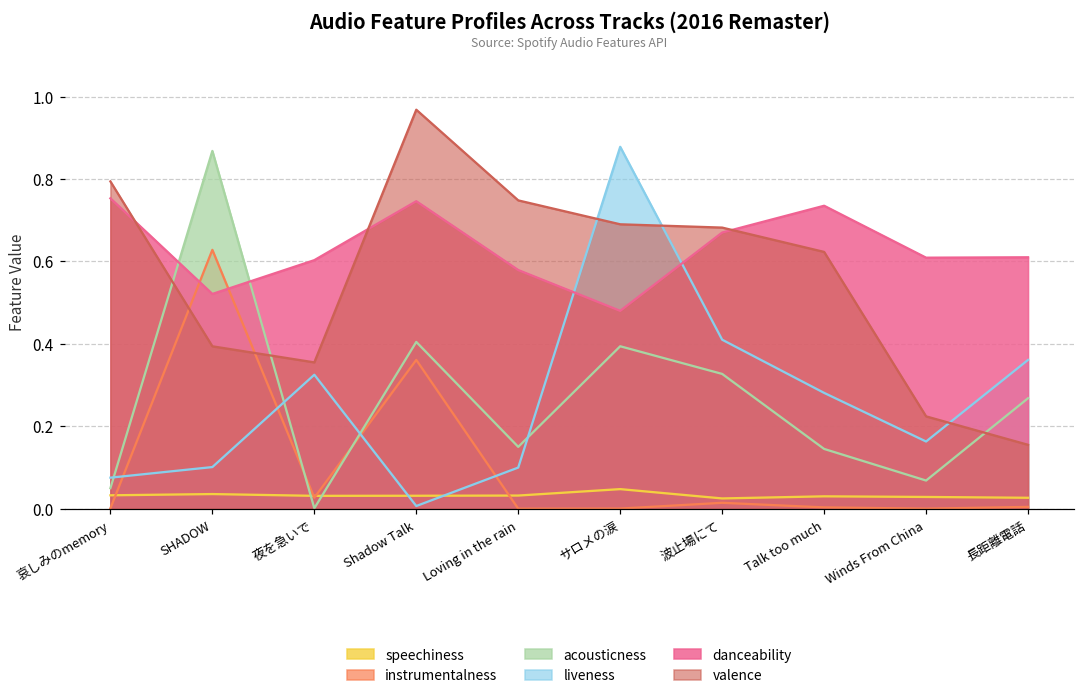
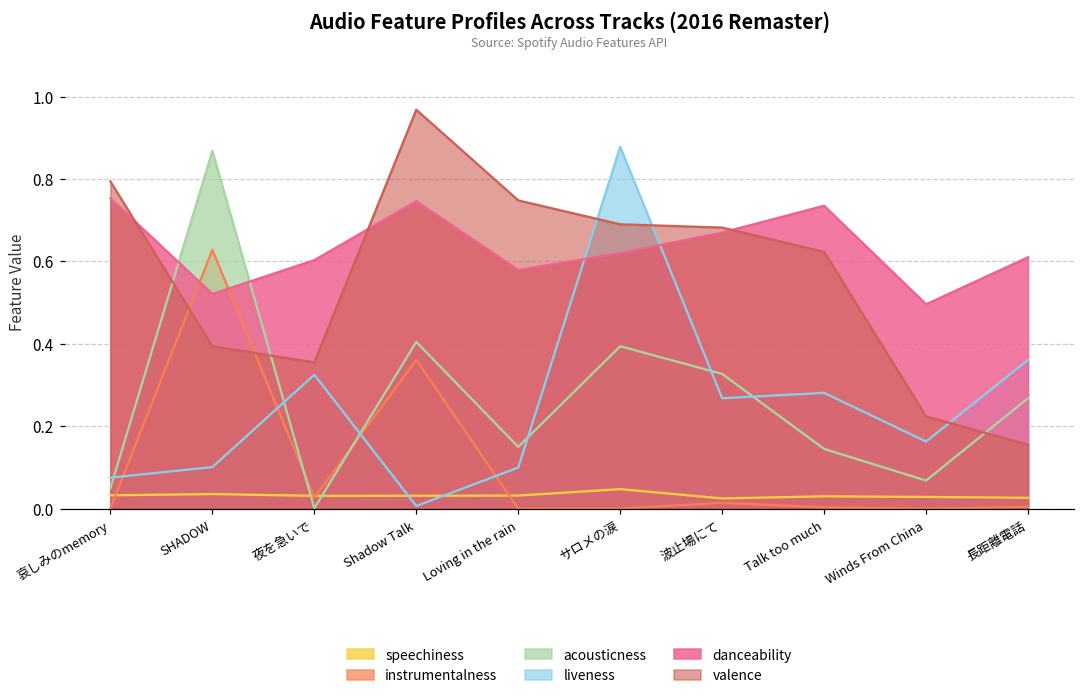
danceability, サロメの涙: 0.48 -> 0.62
liveness, 波止場にて: 0.41 -> 0.27
danceability, Winds From China: 0.61 -> 0.50
